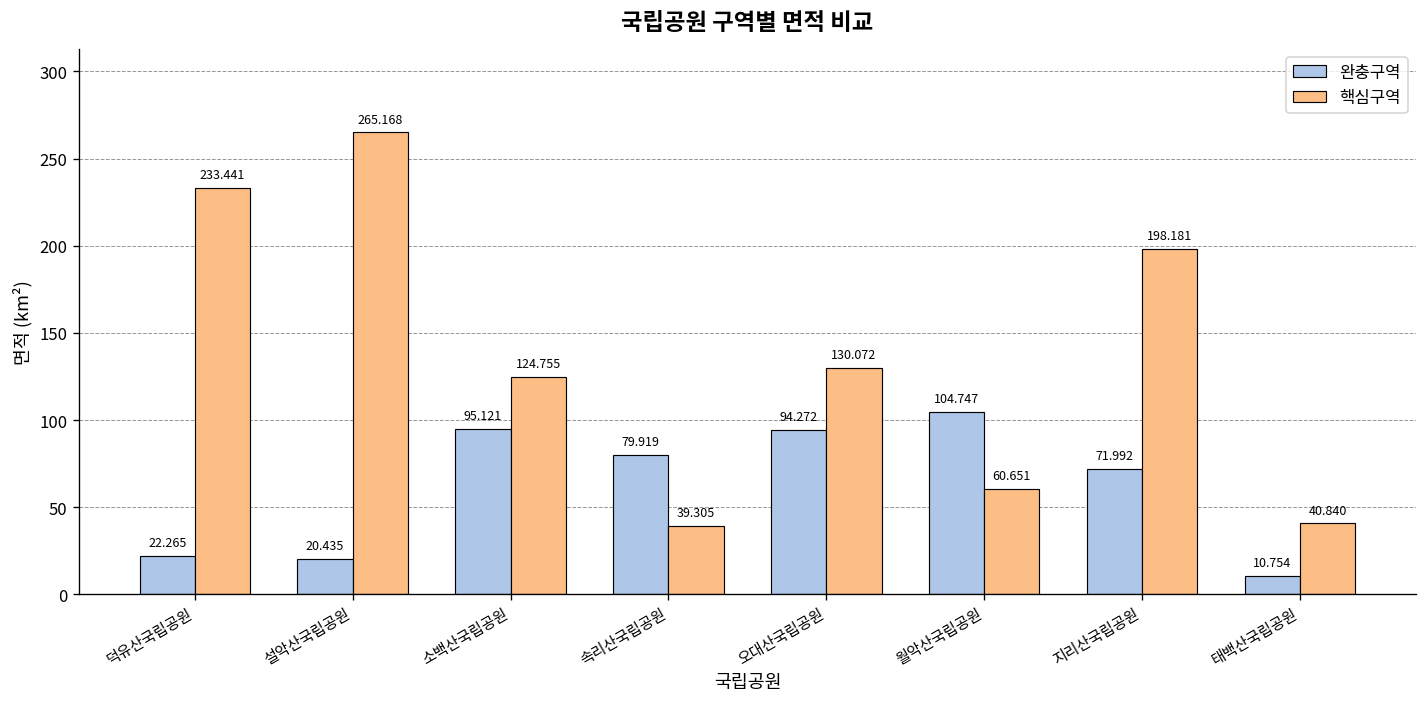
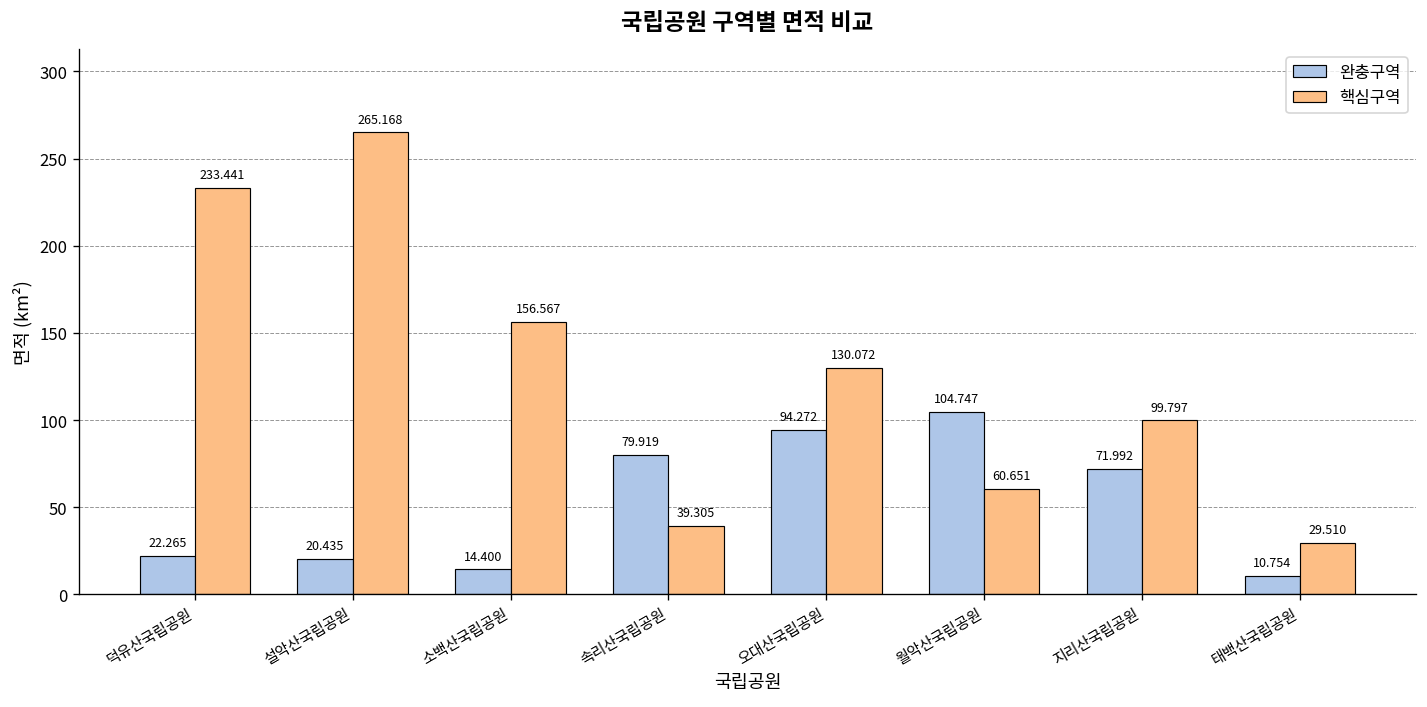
완충구역, 소백산국립공원: 95.121 -> 14.400
핵심구역, 소백산국립공원: 124.755 -> 156.567
핵심구역, 지리산국립공원: 198.181 -> 99.797
핵심구역, 태백산국립공원: 40.840 -> 29.510
